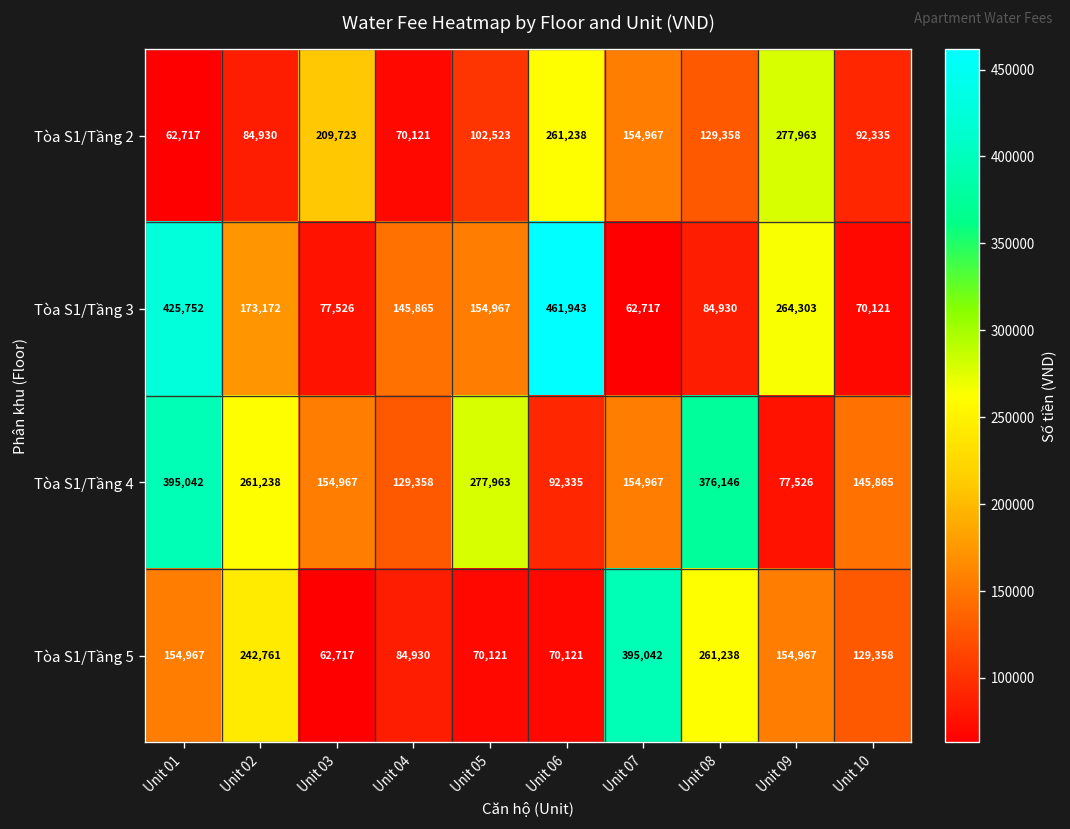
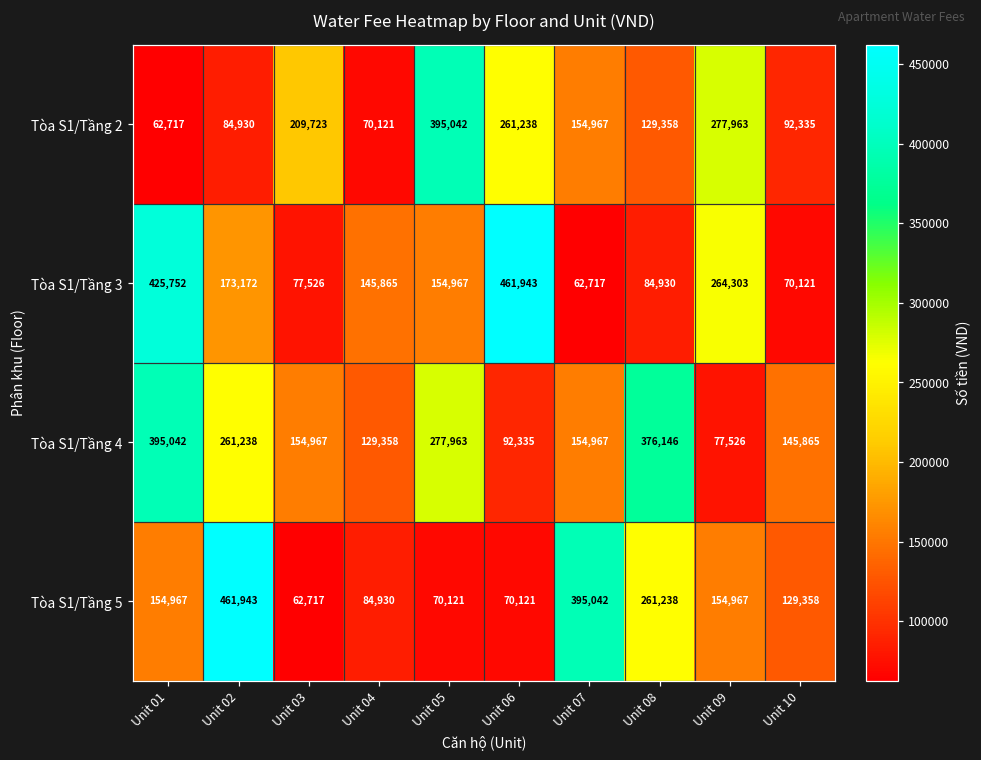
Tòa S1/Tầng 2, Unit 05: 102,523 -> 395,042
Tòa S1/Tầng 5, Unit 02: 242,761 -> 461,943
